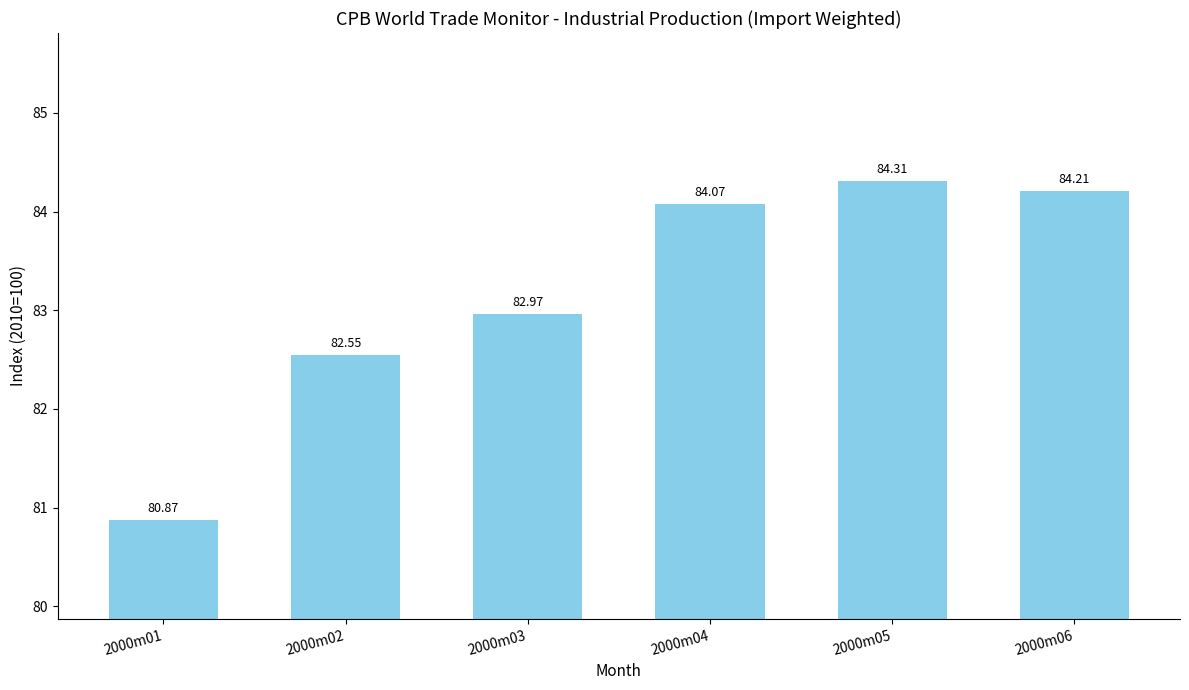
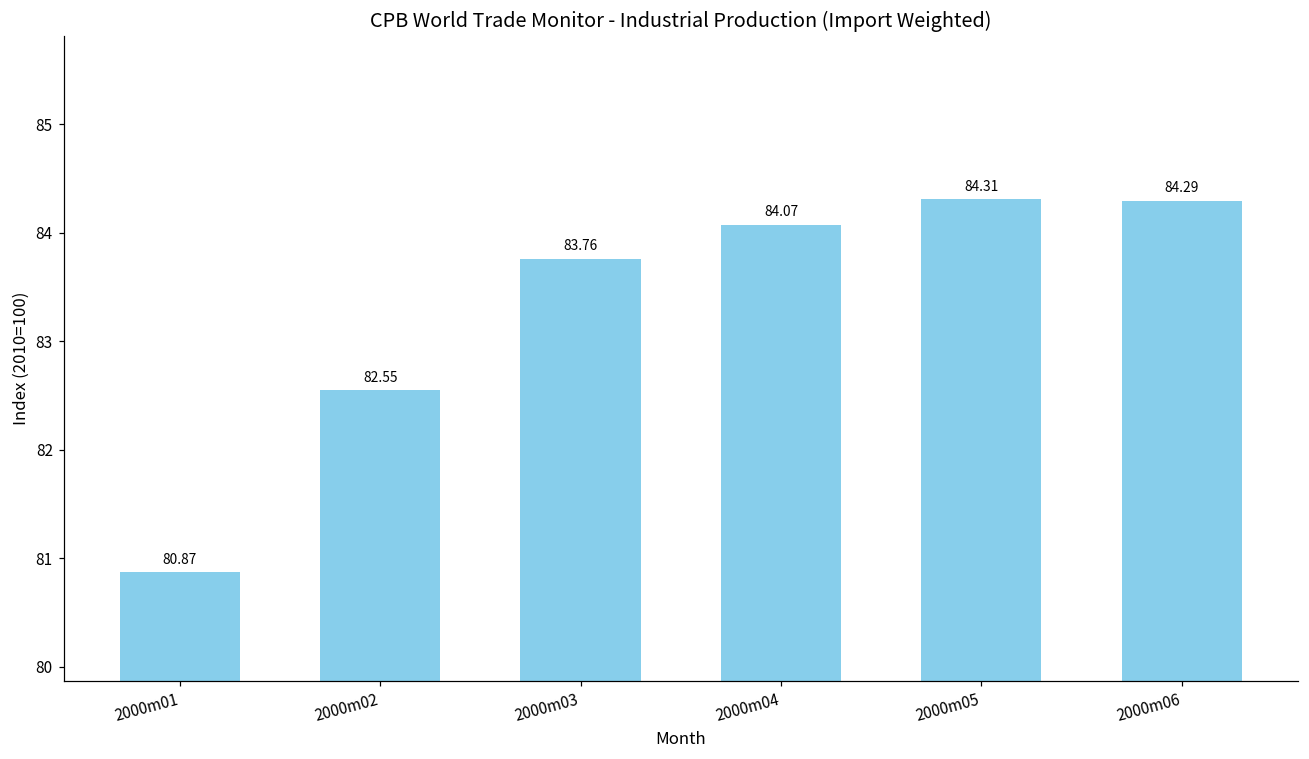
2000m03: 82.97 -> 83.76
2000m06: 84.21 -> 84.29
